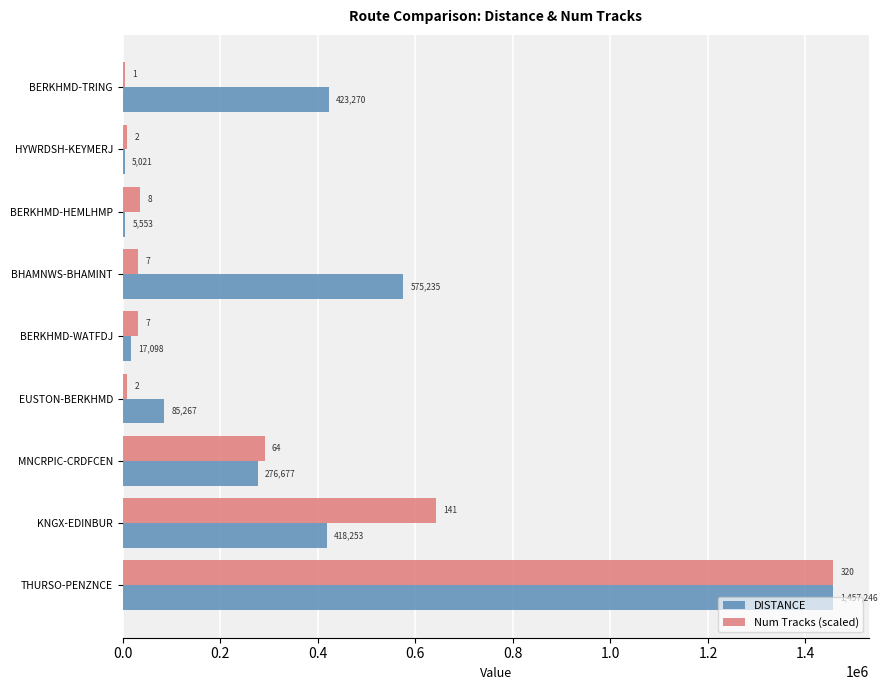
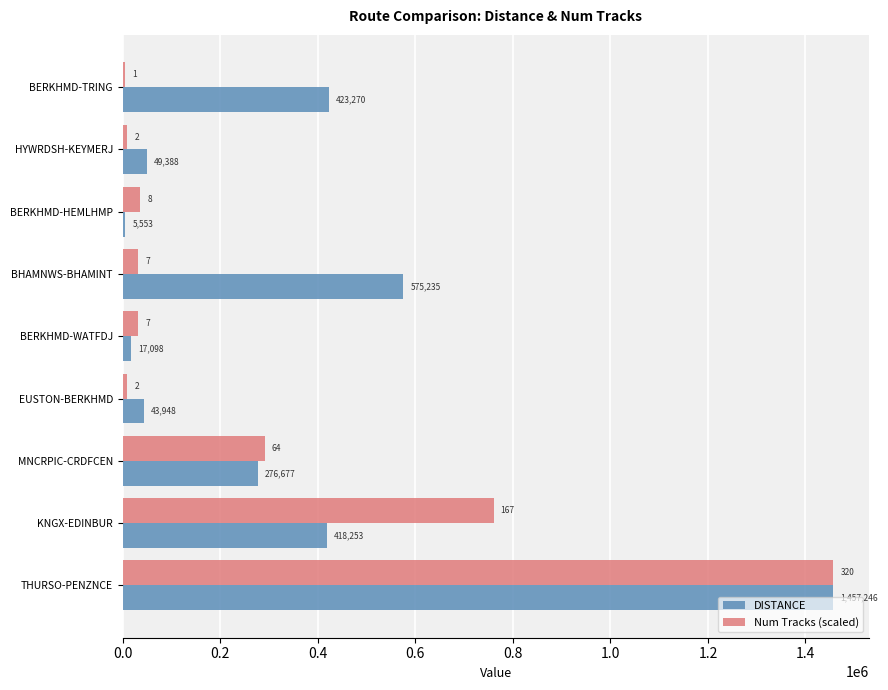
DISTANCE, HYWRDSH-KEYMERJ: 5,021 -> 49,388
DISTANCE, EUSTON-BERKHMD: 85,267 -> 43,948
Num Tracks (scaled), KNGX-EDINBUR: 141 -> 167
